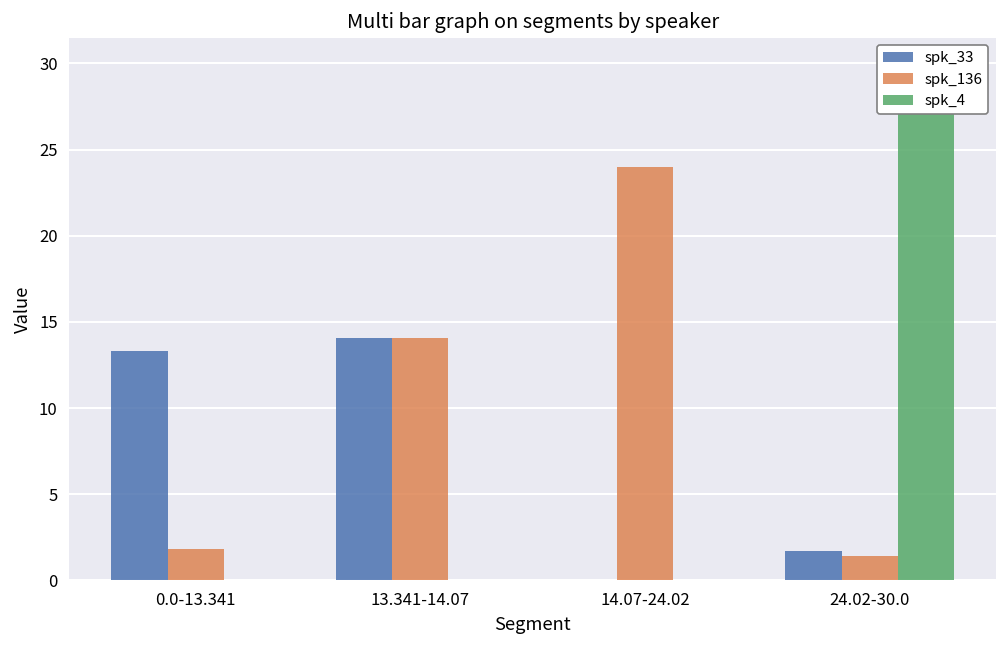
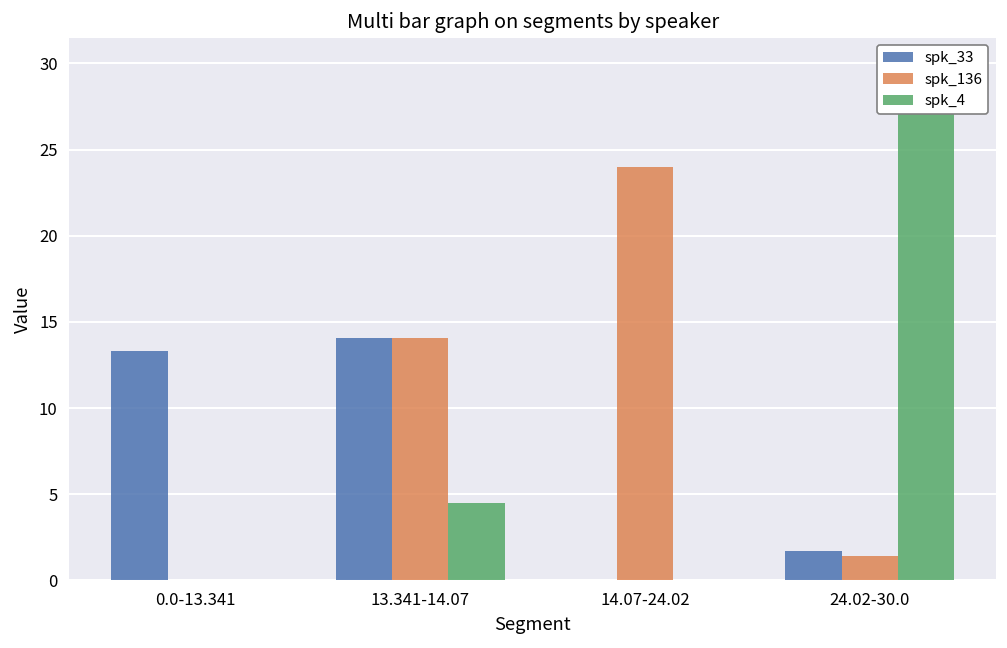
spk_136, 0.0-13.341: 1.8 -> 0.0
spk_4, 13.341-14.07: 0.0 -> 4.5
